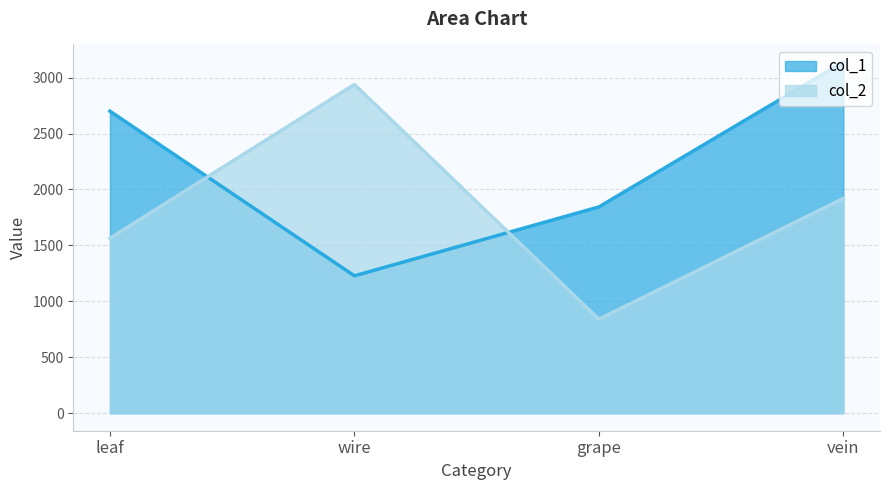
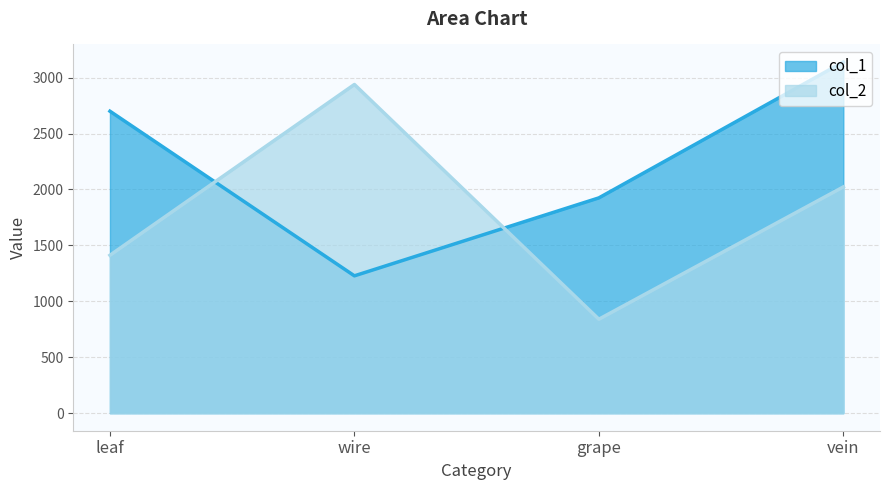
col_2, leaf: 1560 -> 1410
col_1, grape: 1840 -> 1930
col_2, vein: 1920 -> 2020
